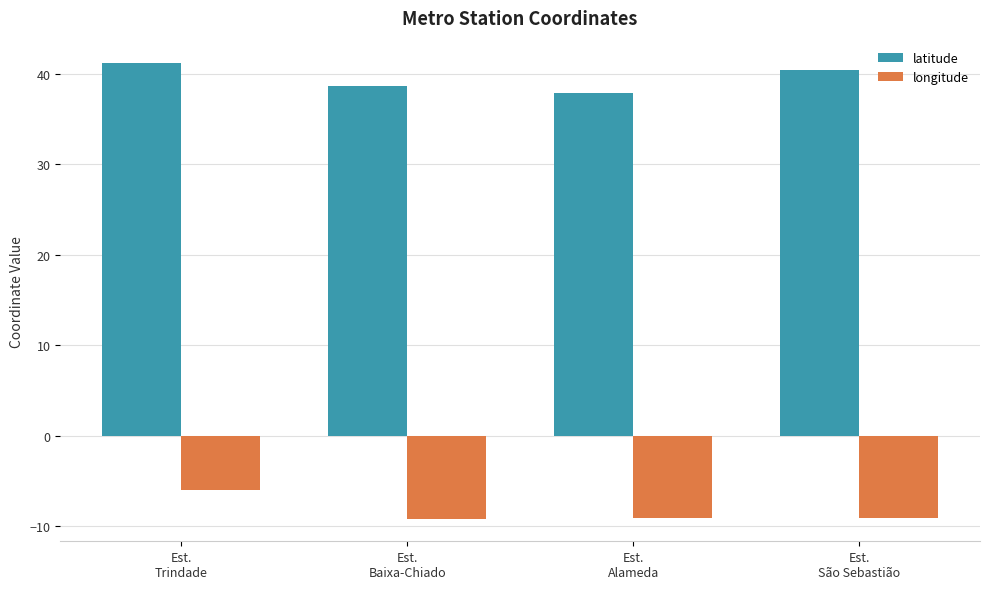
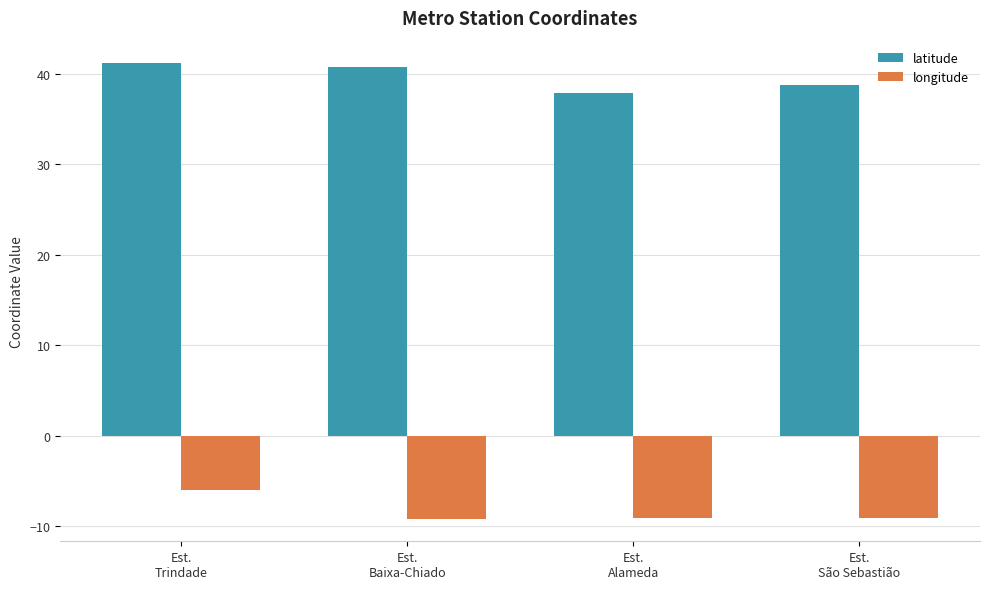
latitude, Est. Baixa-Chiado: 39 -> 41
latitude, Est. São Sebastião: 40 -> 39
